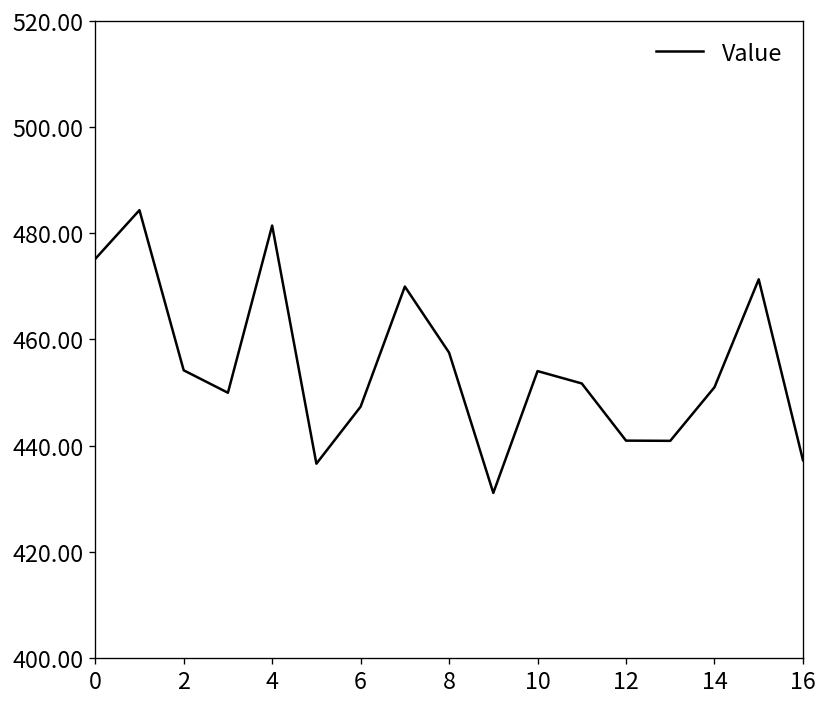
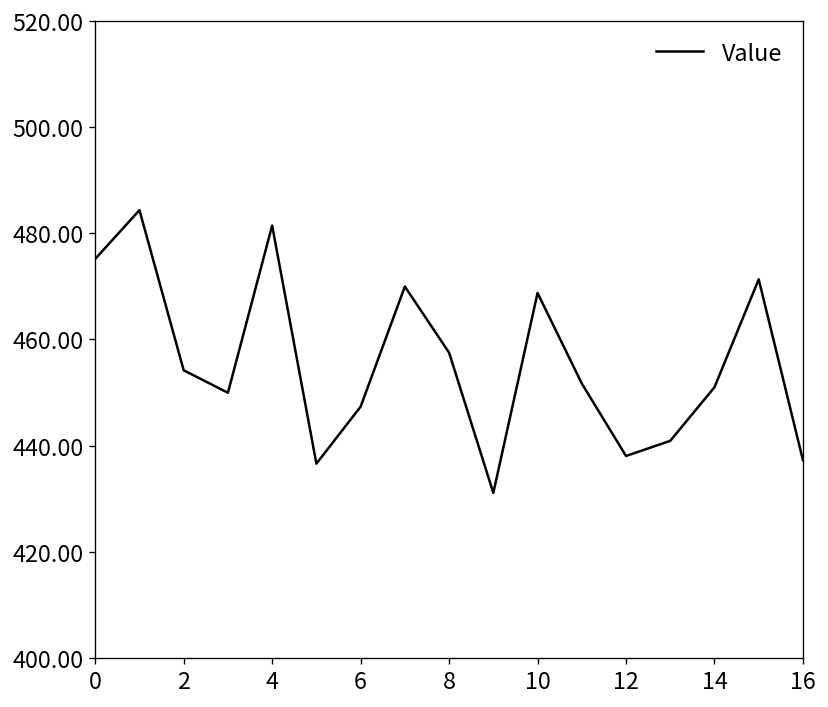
10: 454 -> 469
12: 441 -> 438
